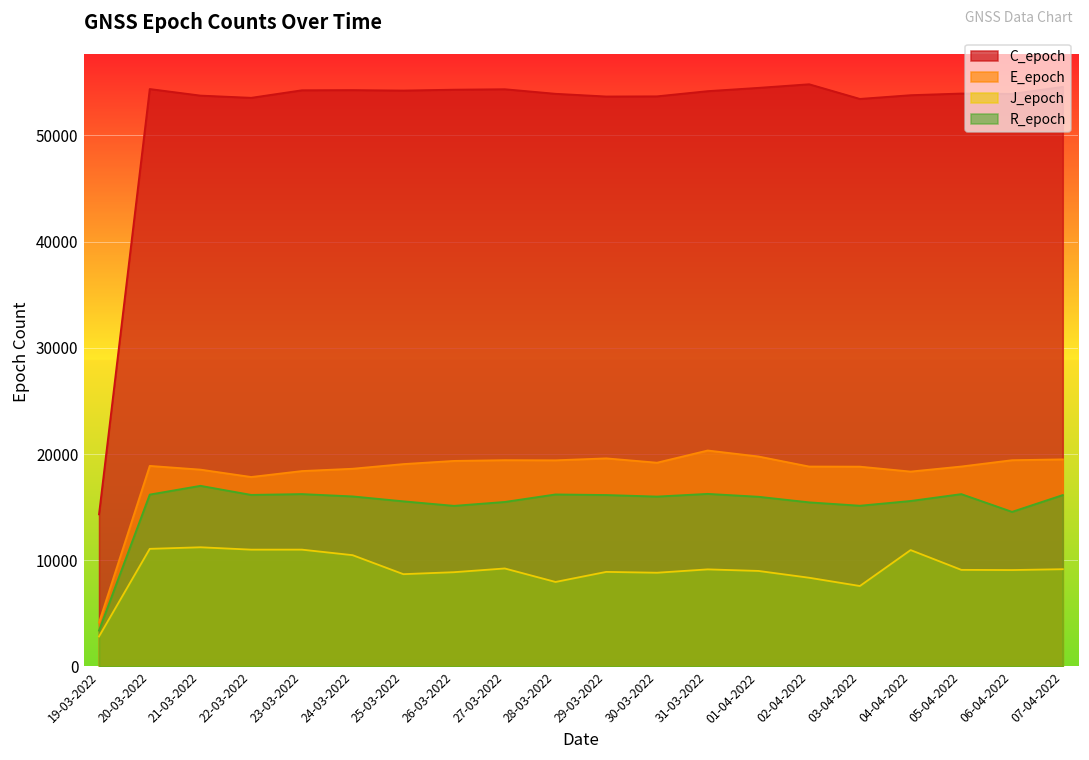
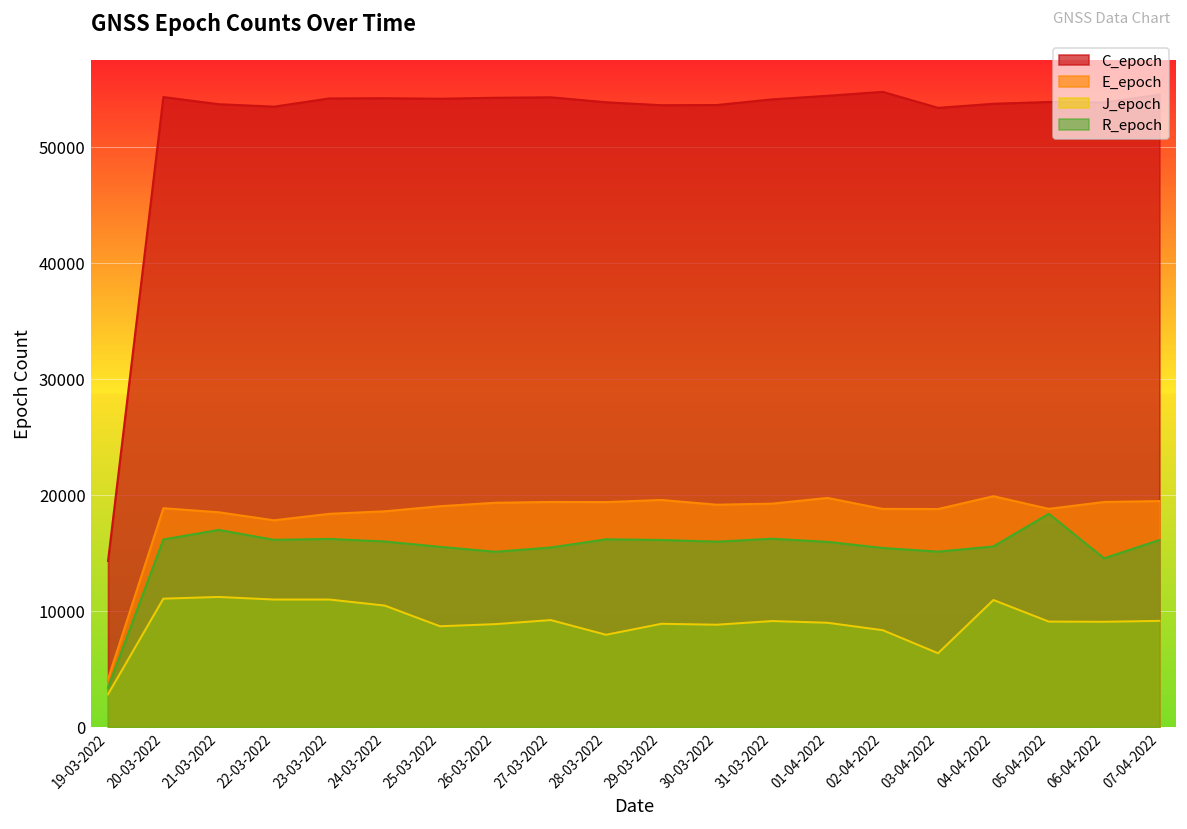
E_epoch, 31-03-2022: 20000 -> 19000
J_epoch, 03-04-2022: 8000 -> 6000
E_epoch, 04-04-2022: 18000 -> 20000
R_epoch, 05-04-2022: 16000 -> 18000
